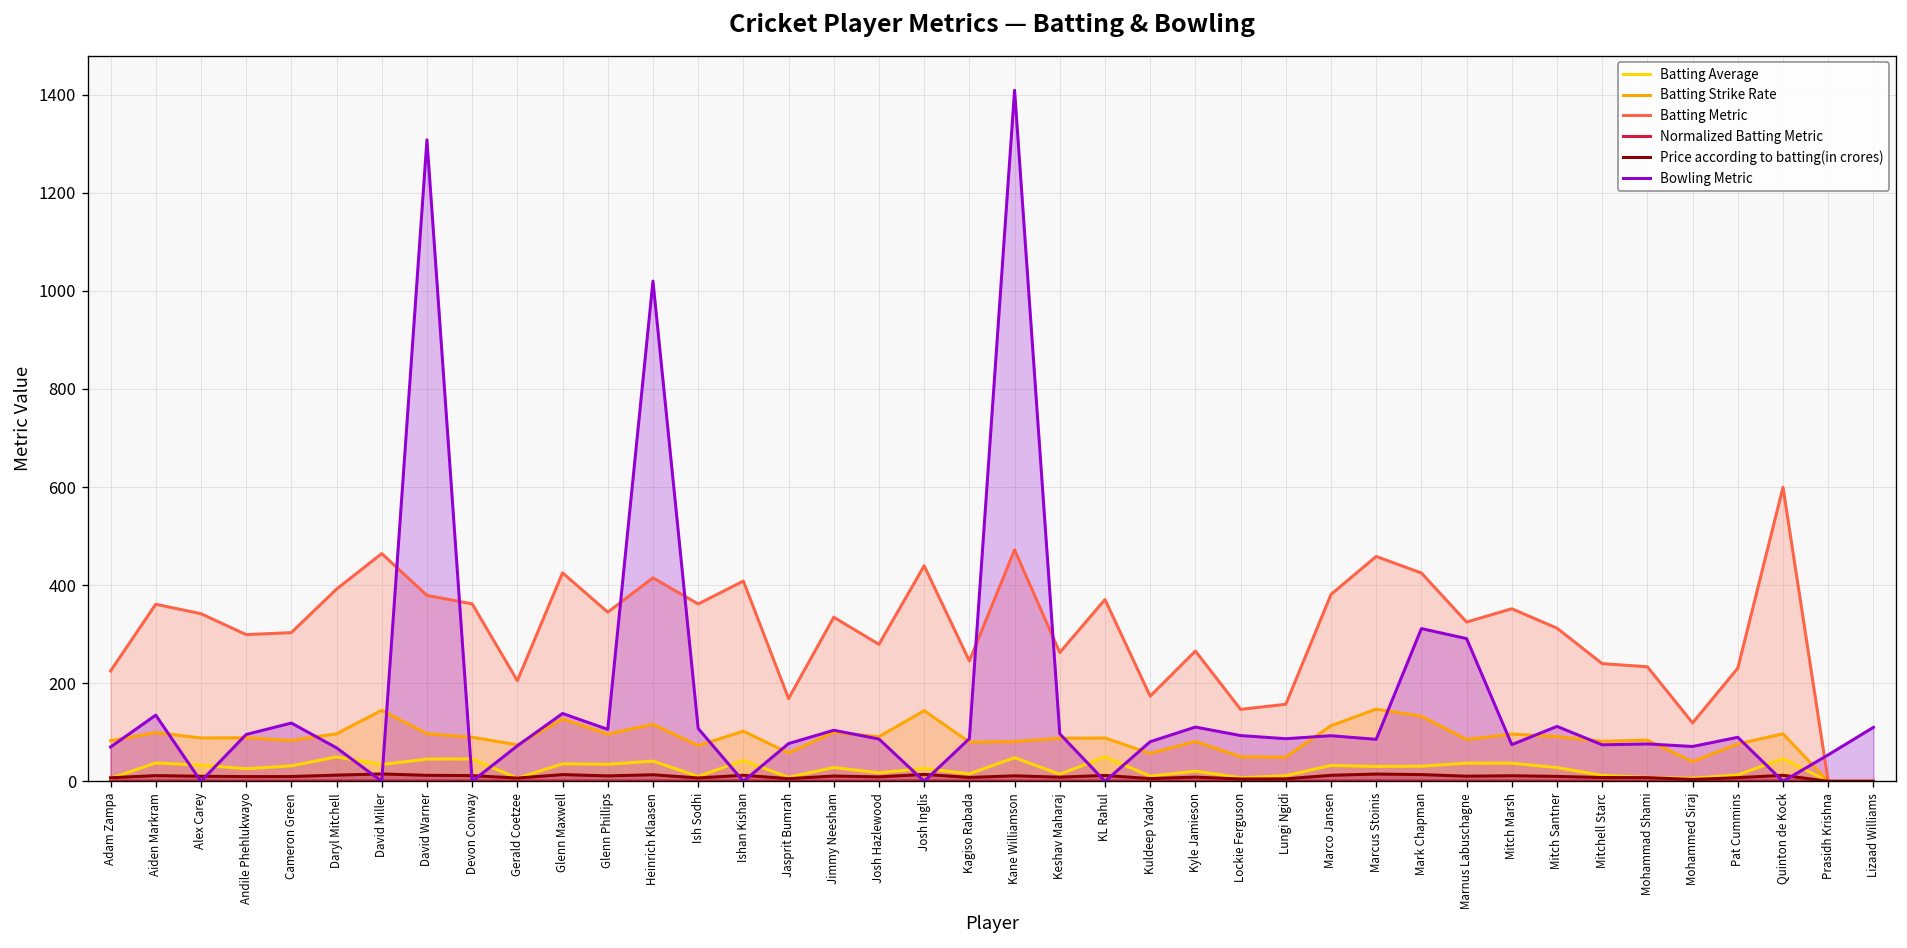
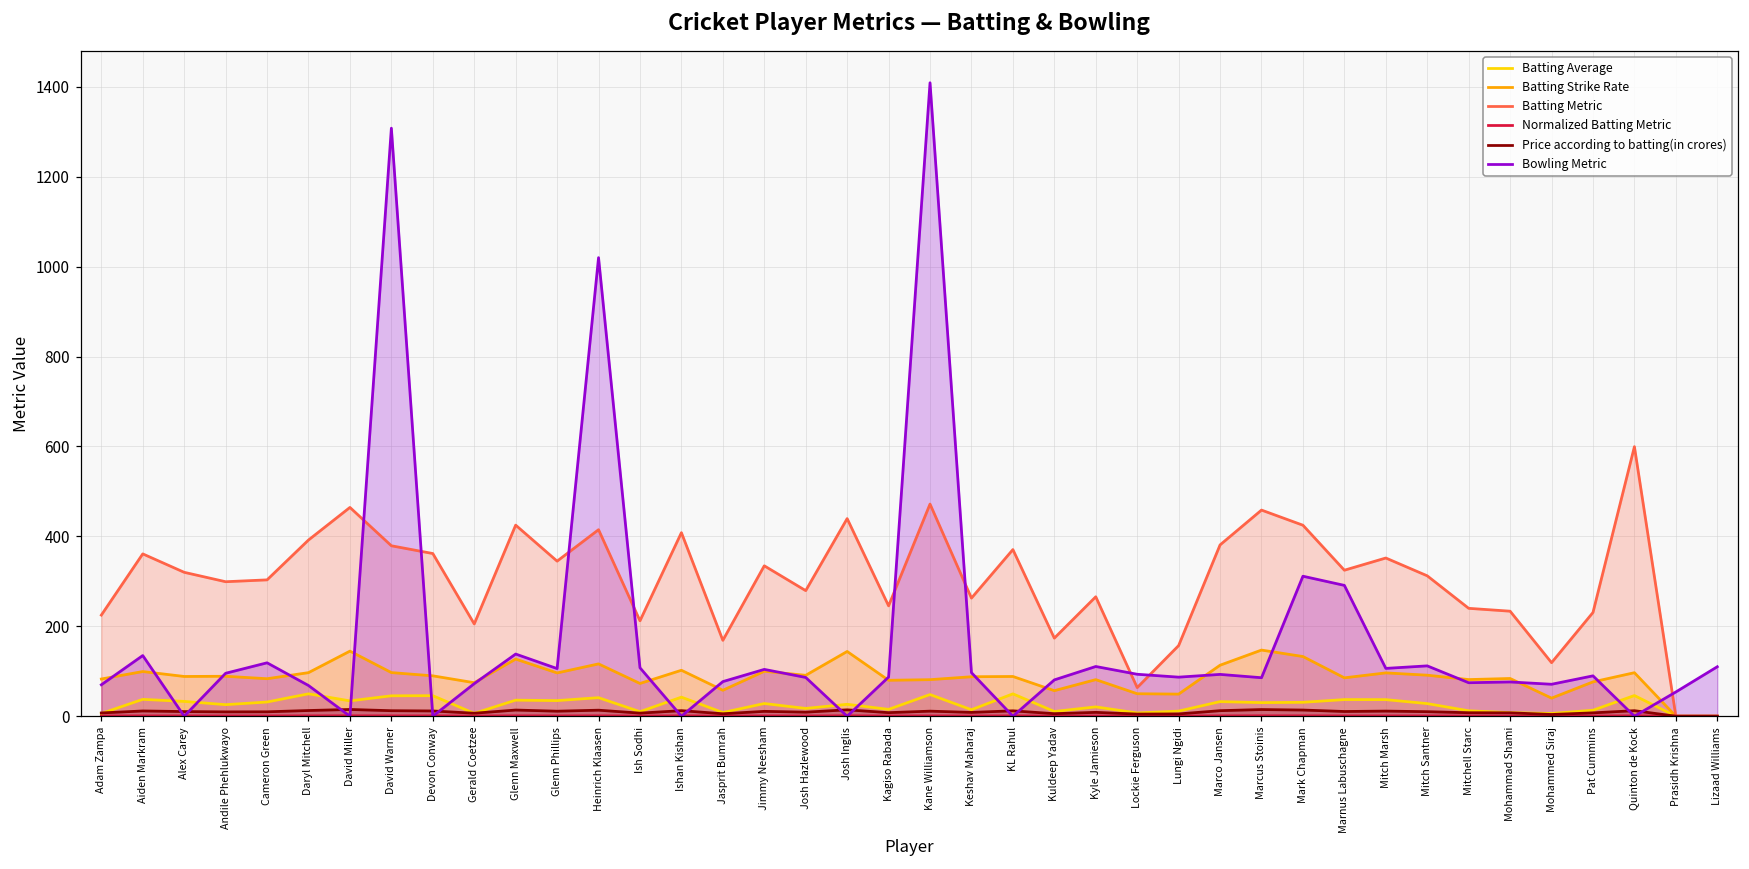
Batting Metric, Alex Carey: 340 -> 320
Batting Metric, Ish Sodhi: 360 -> 210
Batting Metric, Lockie Ferguson: 150 -> 60
Bowling Metric, Mitch Marsh: 70 -> 110
